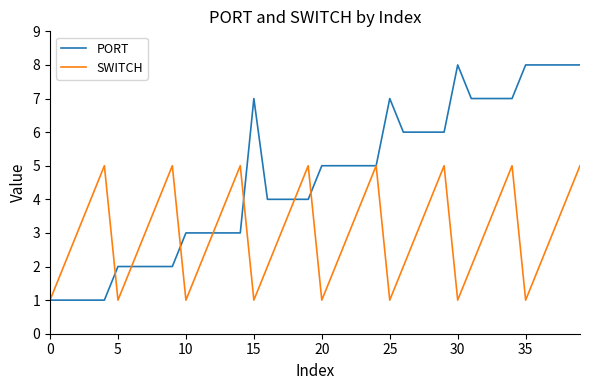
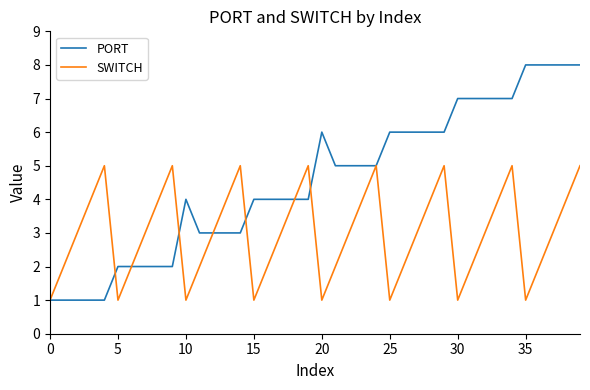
PORT, 10: 3 -> 4
PORT, 15: 7 -> 4
PORT, 20: 5 -> 6
PORT, 25: 7 -> 6
PORT, 30: 8 -> 7
